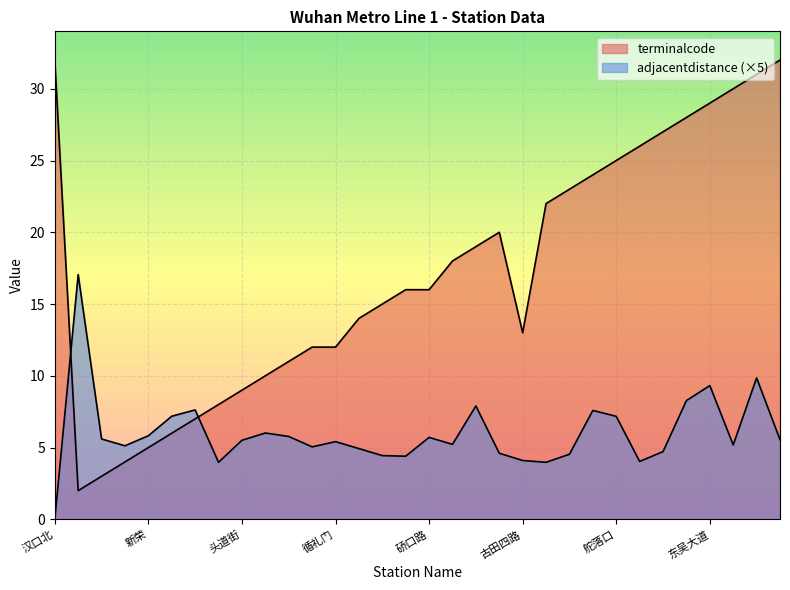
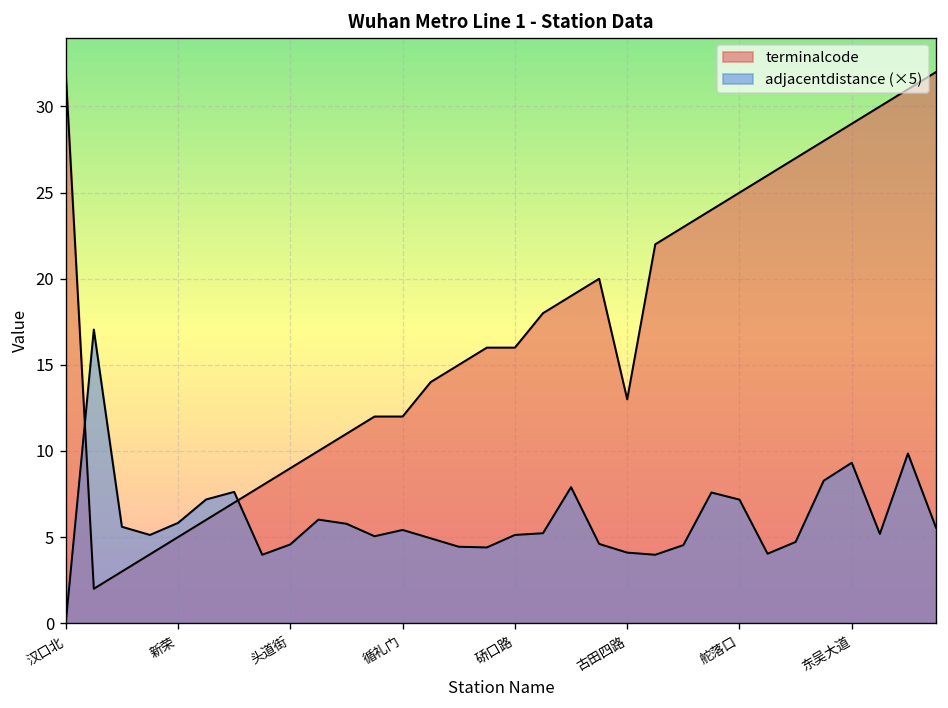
adjacentdistance (×5), 头道街: 5.5 -> 4.6
adjacentdistance (×5), 硚口路: 5.7 -> 5.1
